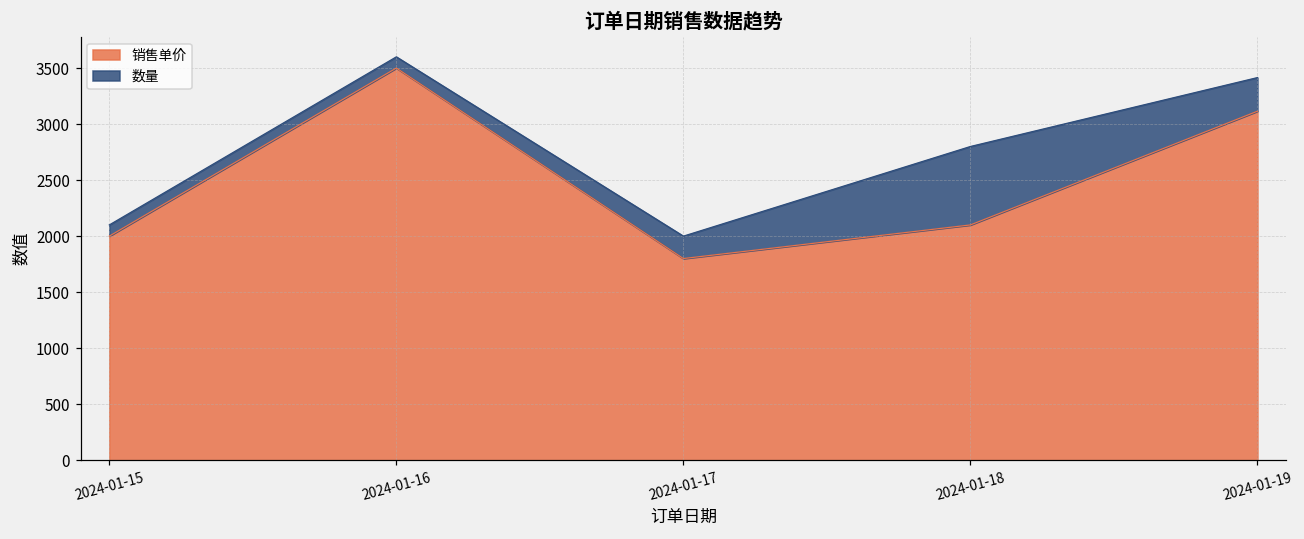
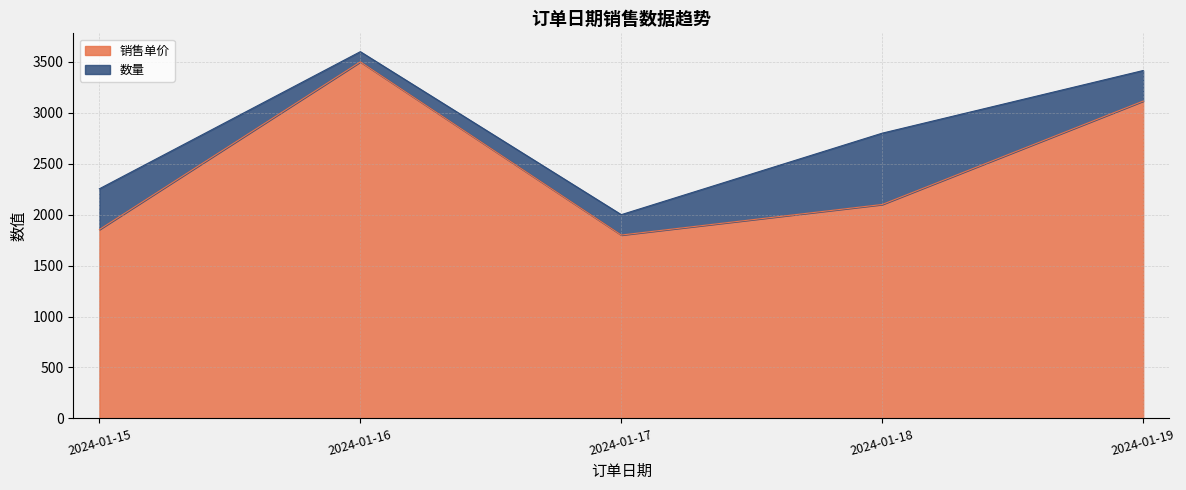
销售单价, 2024-01-15: 2000 -> 1850
数量, 2024-01-15: 100 -> 400
